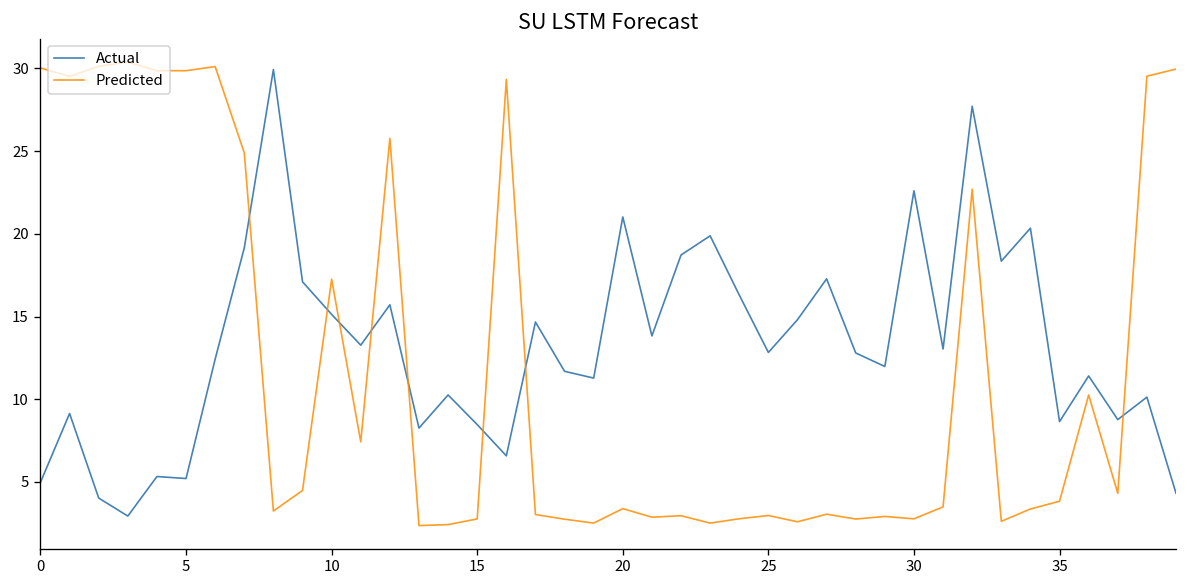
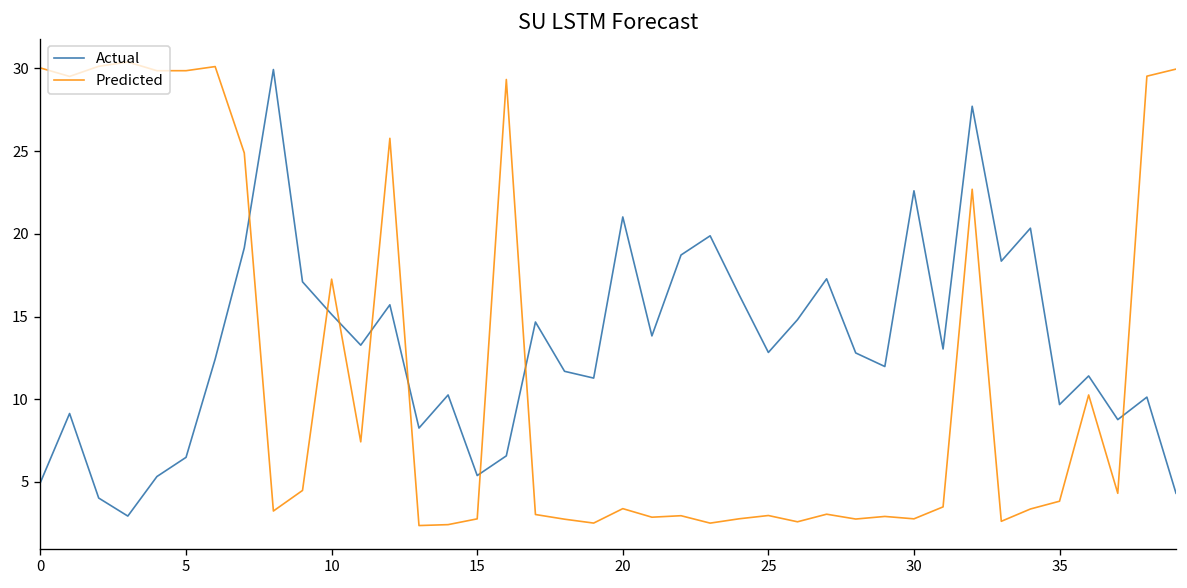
Actual, 5: 5.2 -> 6.5
Actual, 15: 8.5 -> 5.4
Actual, 35: 8.7 -> 9.7
